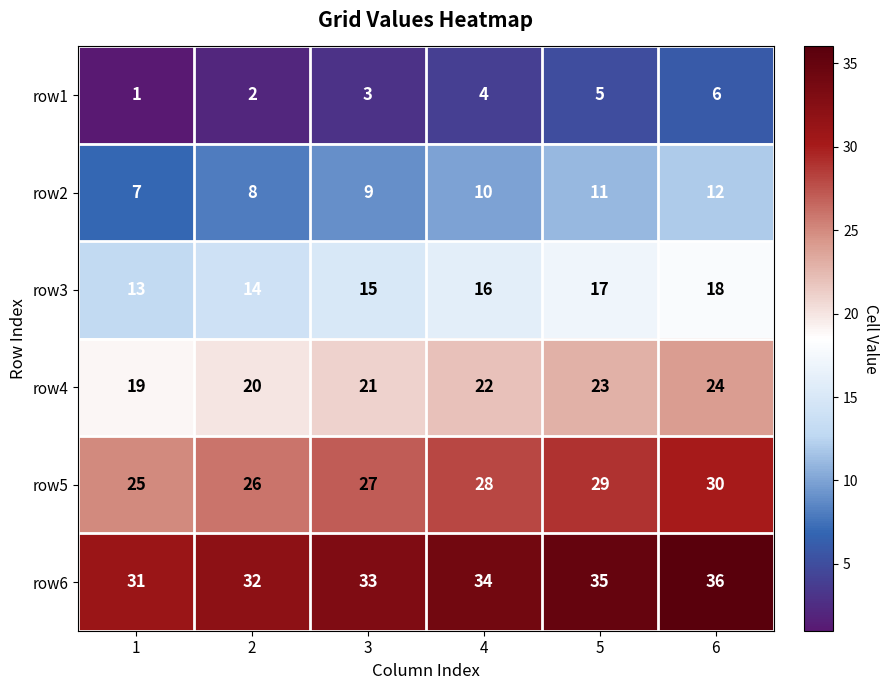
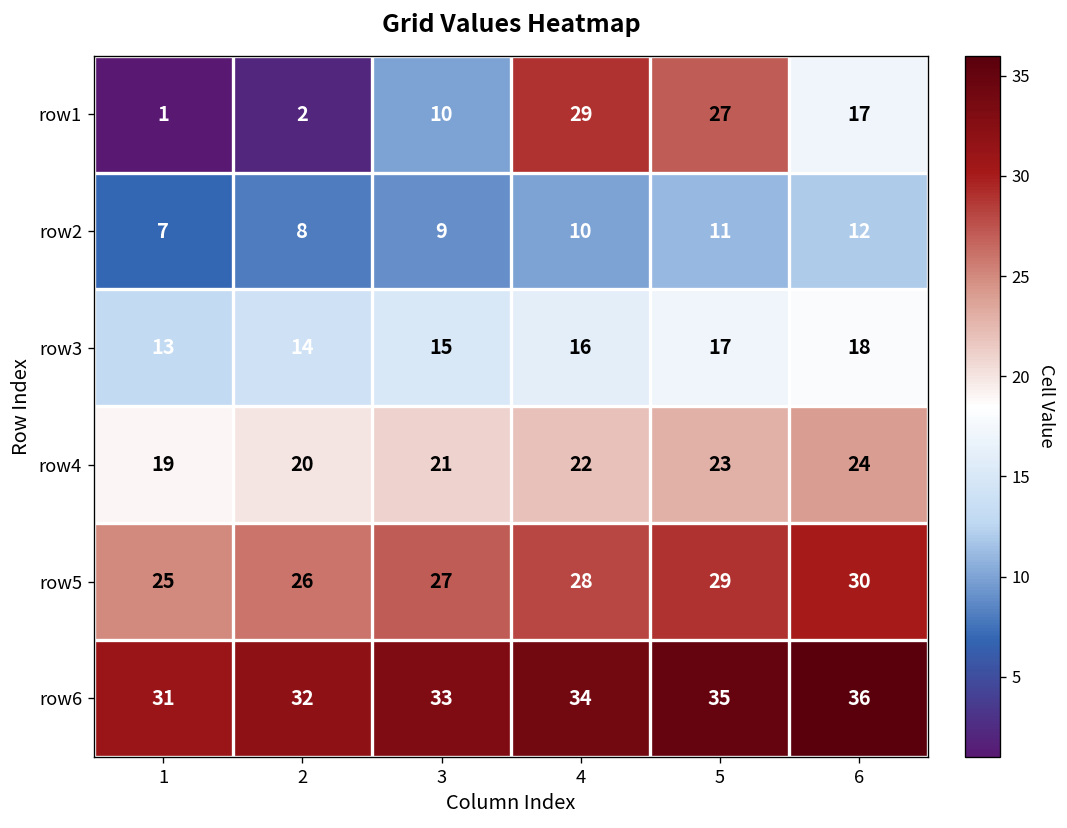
row1, 3: 3 -> 10
row1, 4: 4 -> 29
row1, 5: 5 -> 27
row1, 6: 6 -> 17
